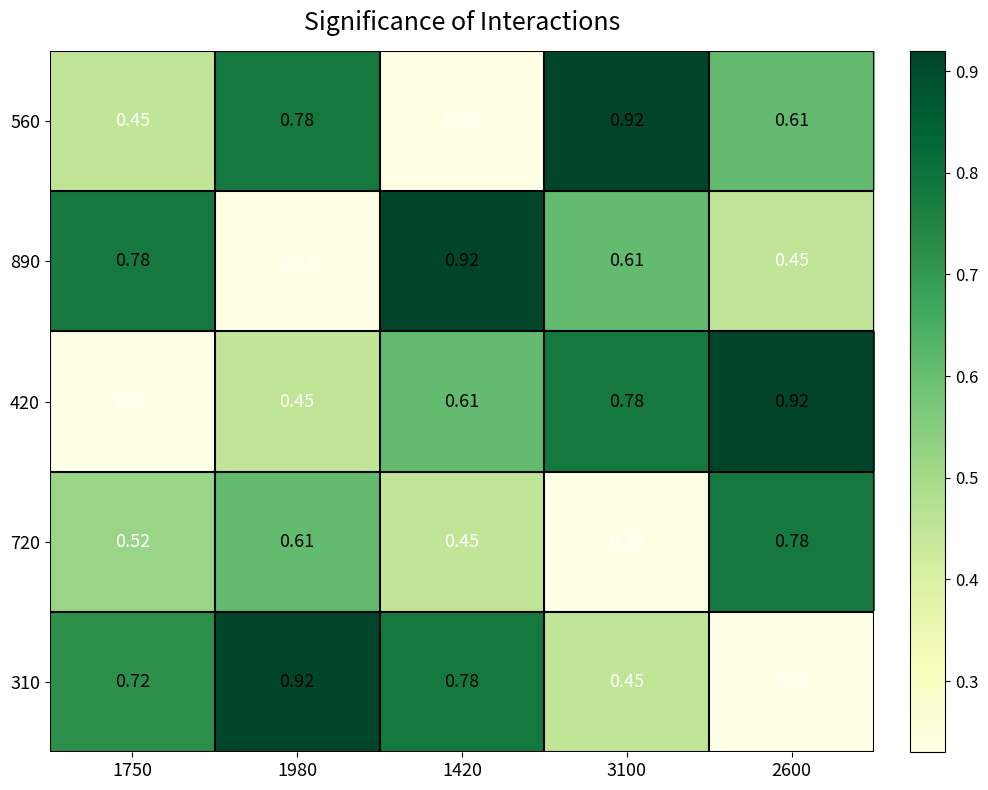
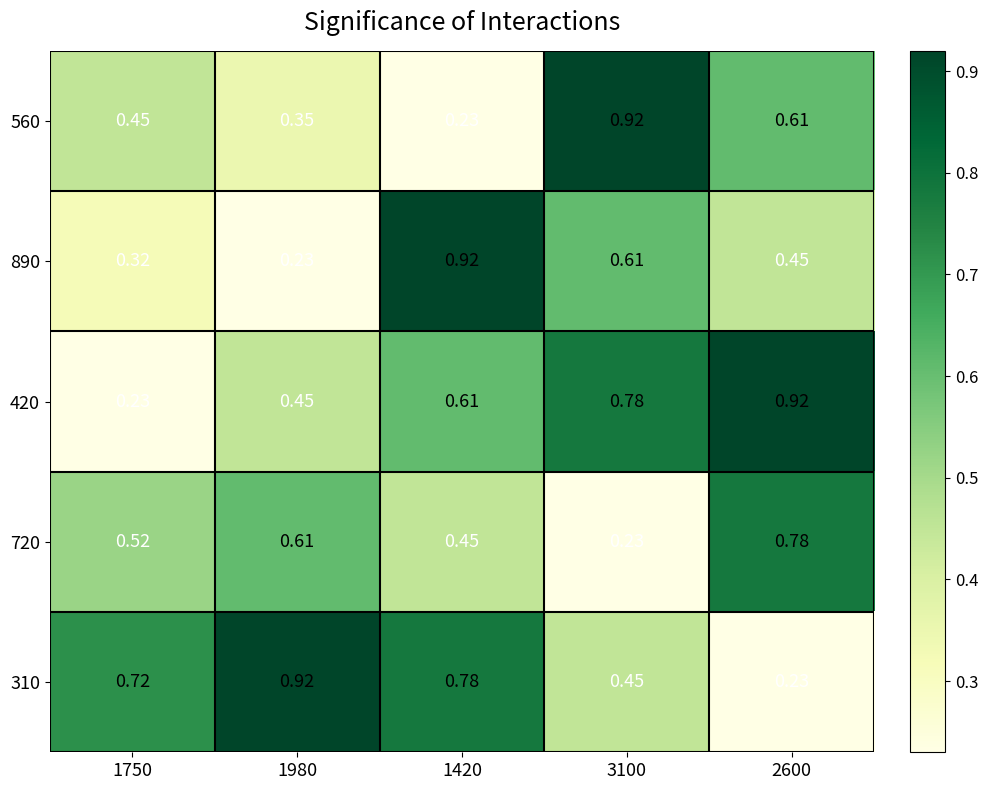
560, 1980: 0.78 -> 0.35
890, 1750: 0.78 -> 0.32
